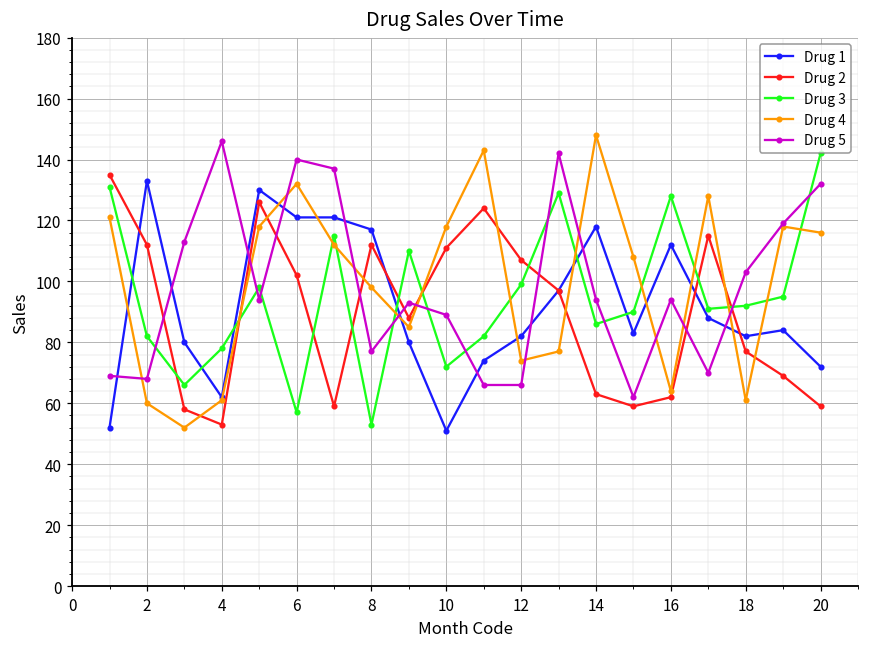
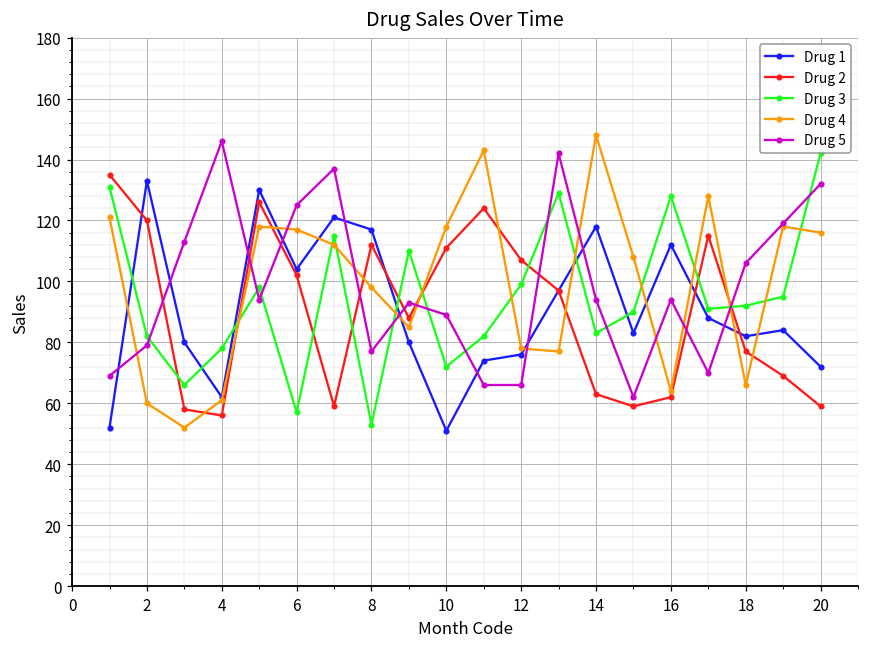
Drug 2, 2: 112 -> 120
Drug 5, 2: 68 -> 79
Drug 2, 4: 53 -> 56
Drug 1, 6: 121 -> 104
Drug 4, 6: 132 -> 117
Drug 5, 6: 140 -> 125
Drug 1, 12: 82 -> 76
Drug 4, 12: 74 -> 78
Drug 3, 14: 86 -> 83
Drug 4, 18: 61 -> 66
Drug 5, 18: 103 -> 106
